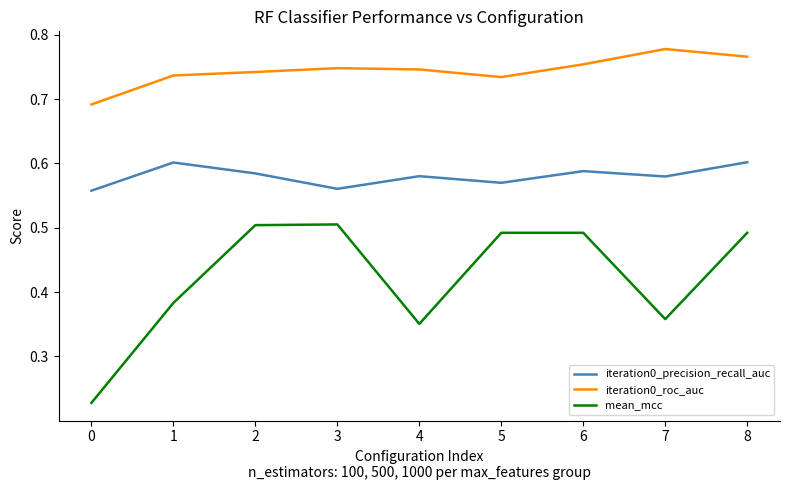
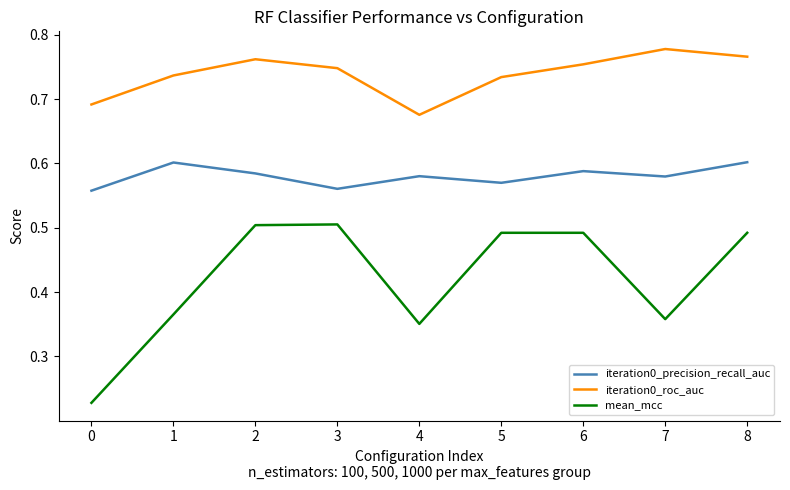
mean_mcc, 1: 0.38 -> 0.37
iteration0_roc_auc, 2: 0.74 -> 0.76
iteration0_roc_auc, 4: 0.75 -> 0.68
